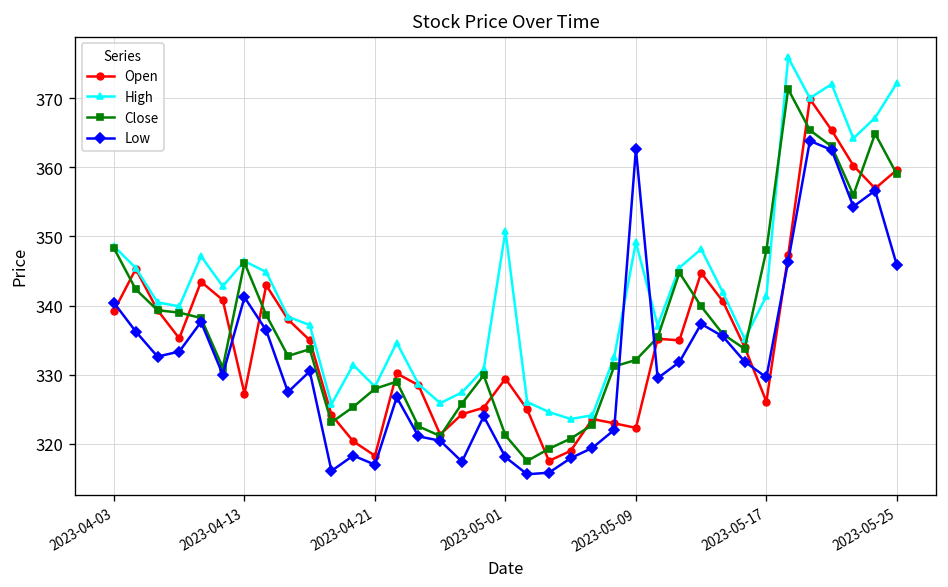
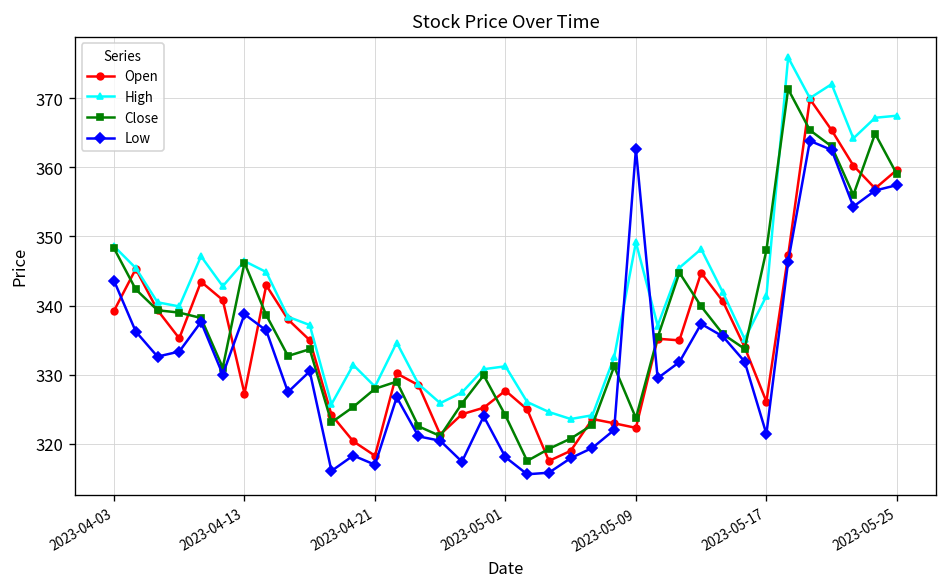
Low, 2023-04-03: 340 -> 344
Low, 2023-04-13: 341 -> 339
Open, 2023-05-01: 329 -> 328
High, 2023-05-01: 351 -> 331
Close, 2023-05-01: 321 -> 324
Close, 2023-05-09: 332 -> 324
Low, 2023-05-17: 330 -> 321
High, 2023-05-25: 372 -> 367
Low, 2023-05-25: 346 -> 357
